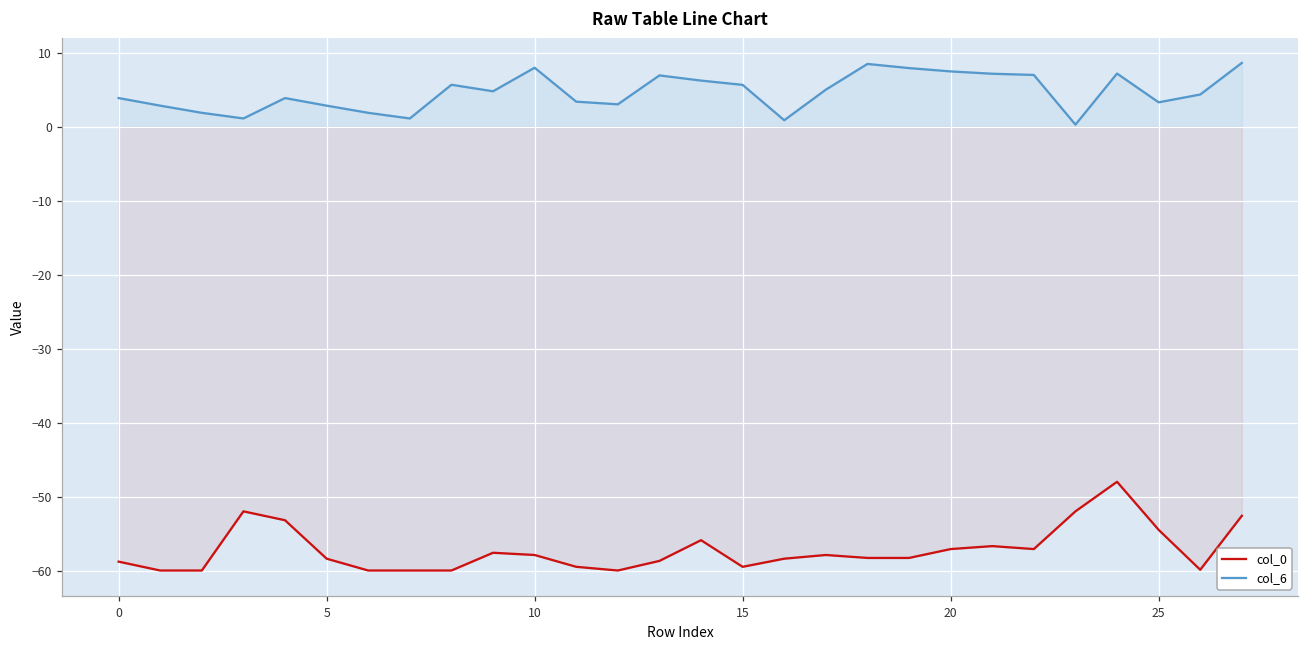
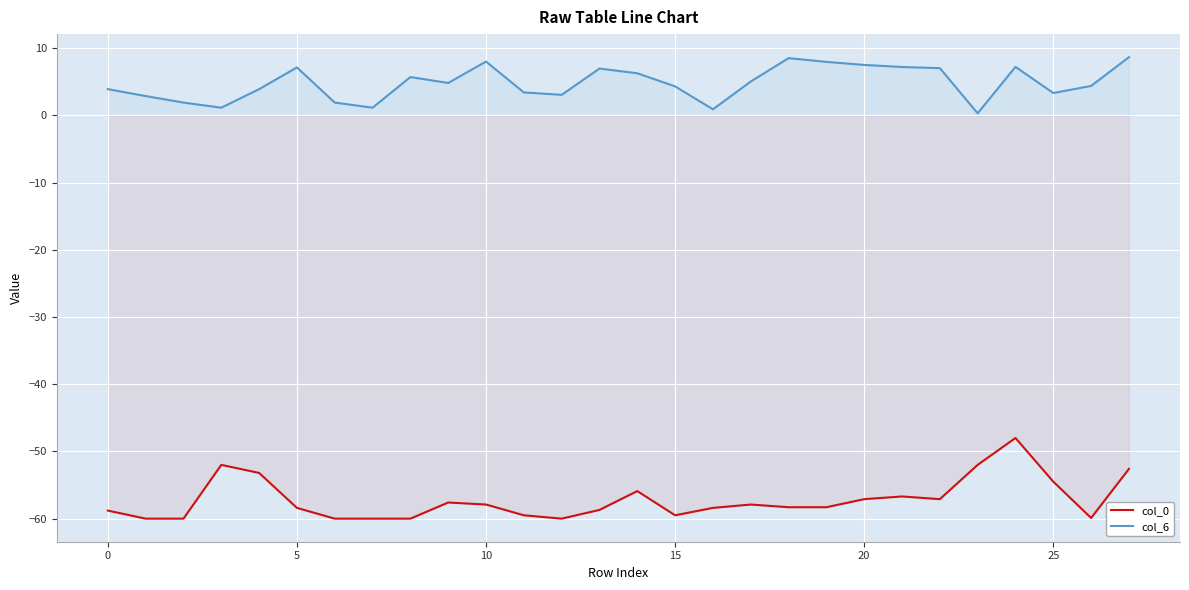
col_6, 5: 3 -> 7
col_6, 15: 6 -> 4
